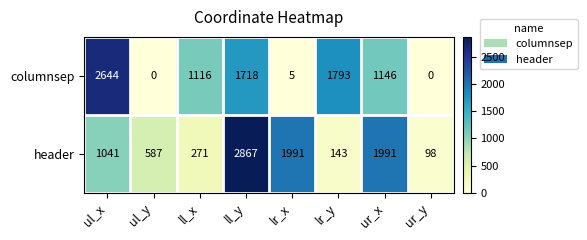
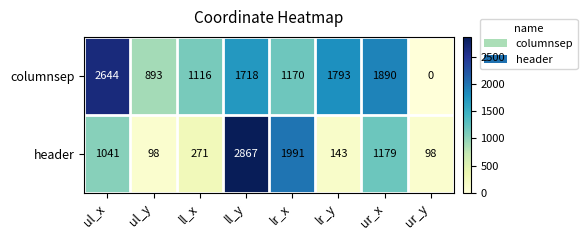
columnsep, ul_y: 0 -> 893
columnsep, lr_x: 5 -> 1170
columnsep, ur_x: 1146 -> 1890
header, ul_y: 587 -> 98
header, ur_x: 1991 -> 1179
